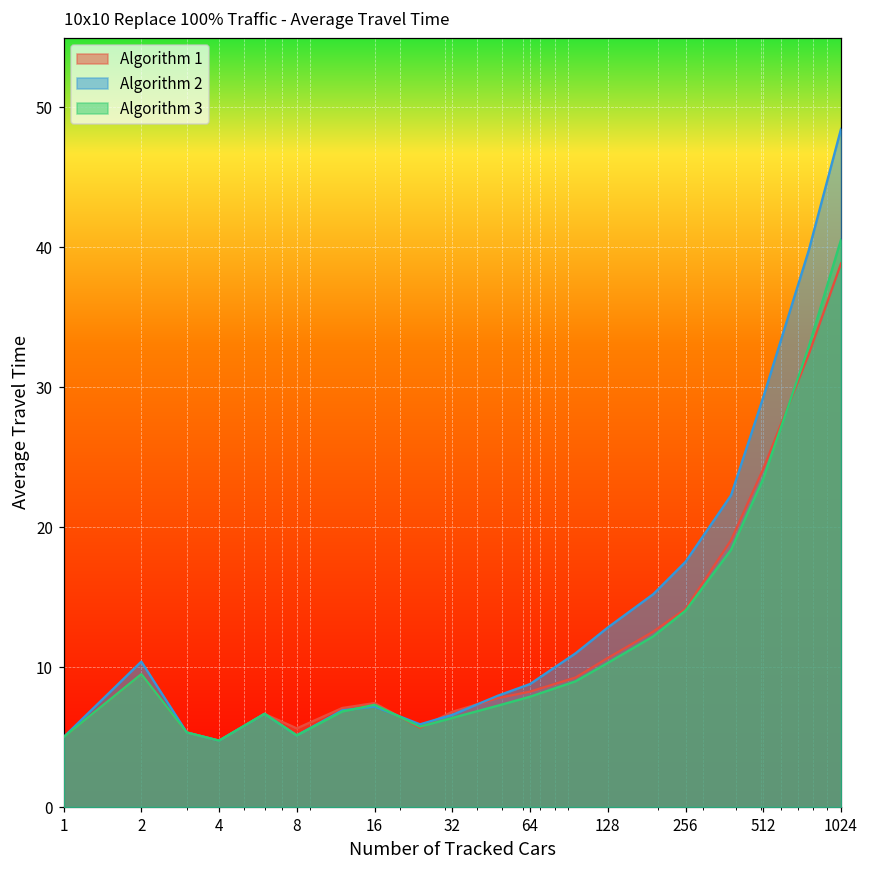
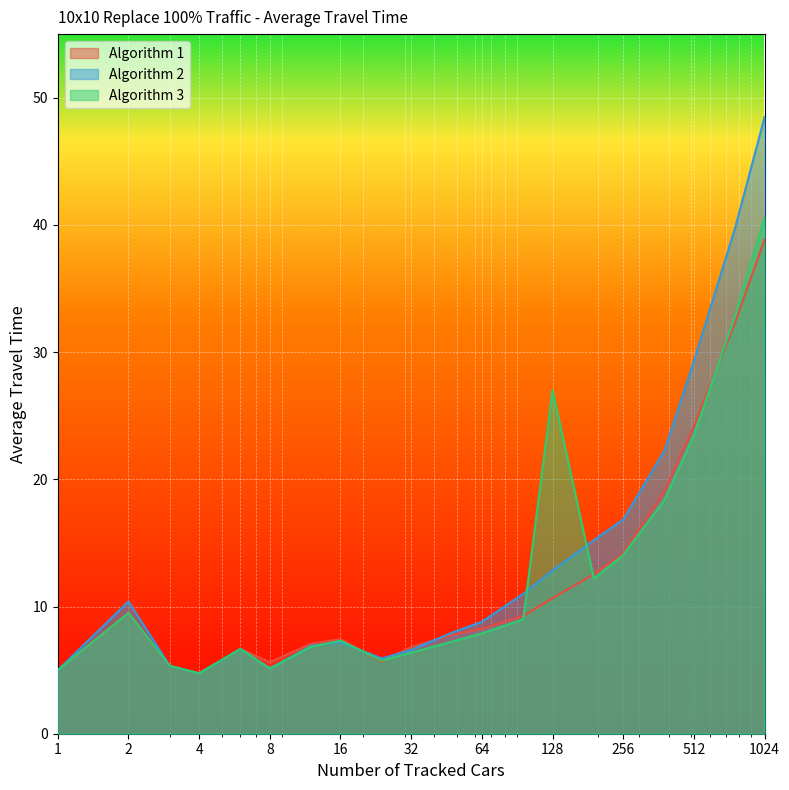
Algorithm 3, 128: 10.3 -> 27.0
Algorithm 2, 256: 17.5 -> 16.8
